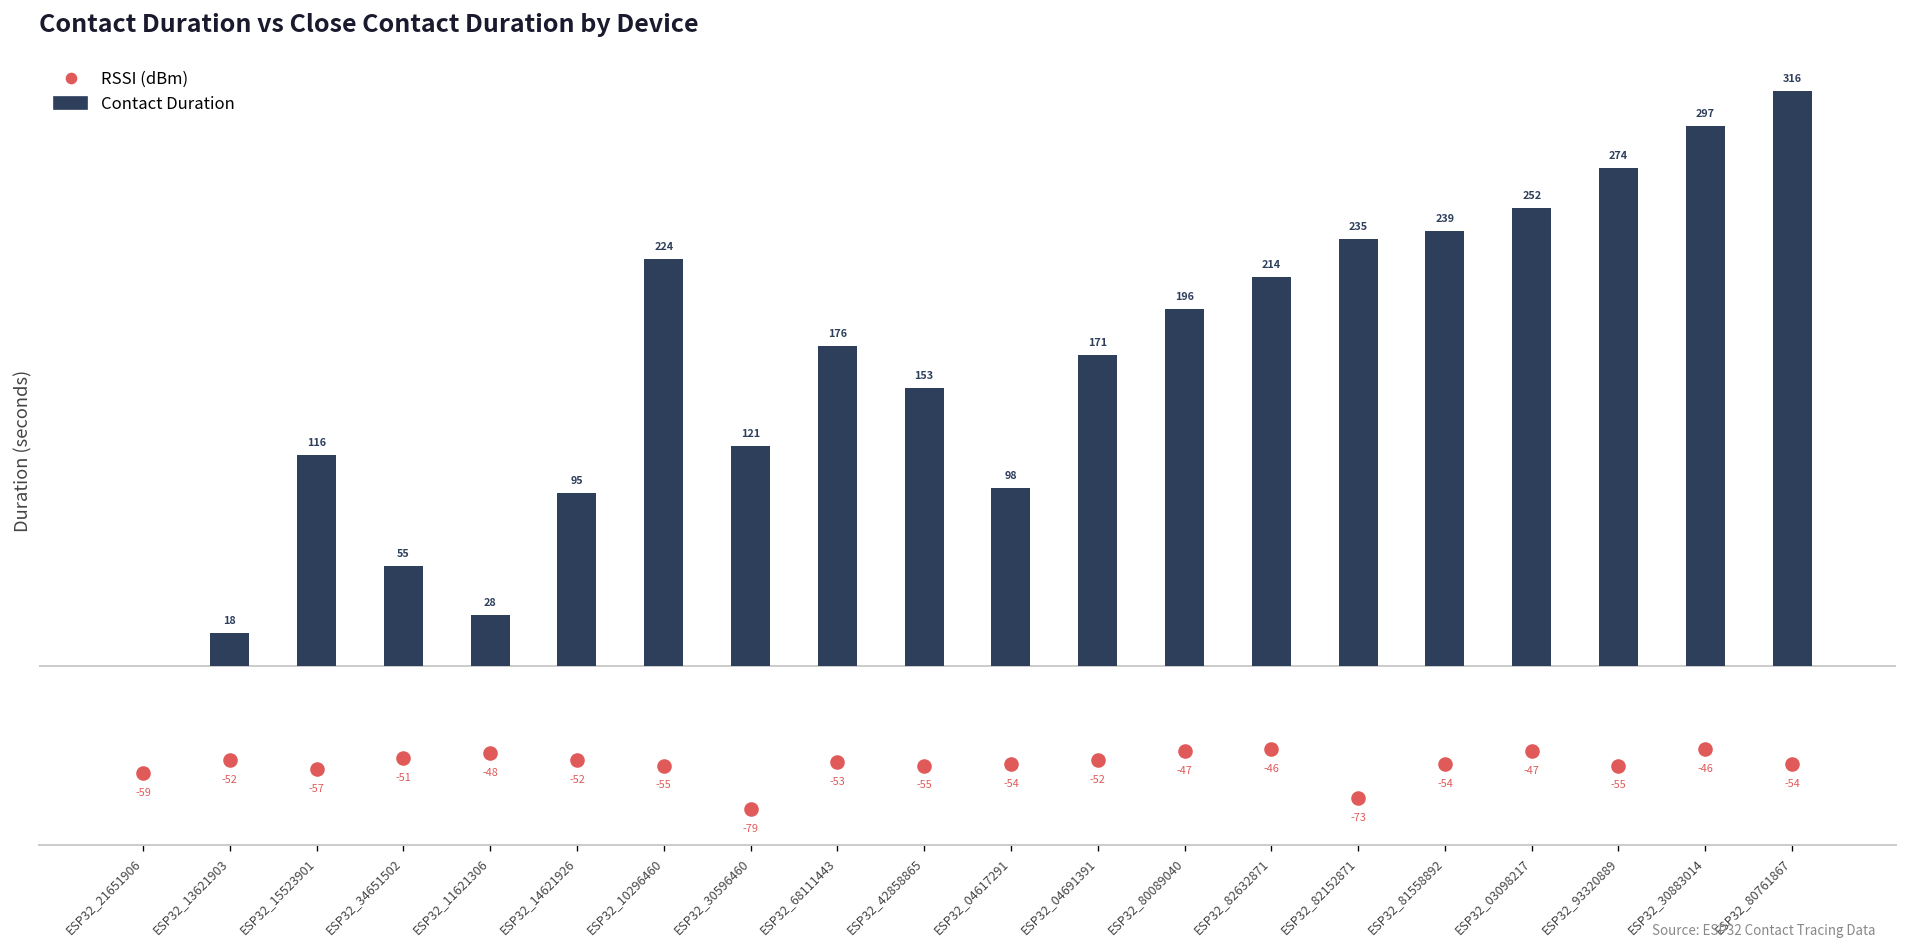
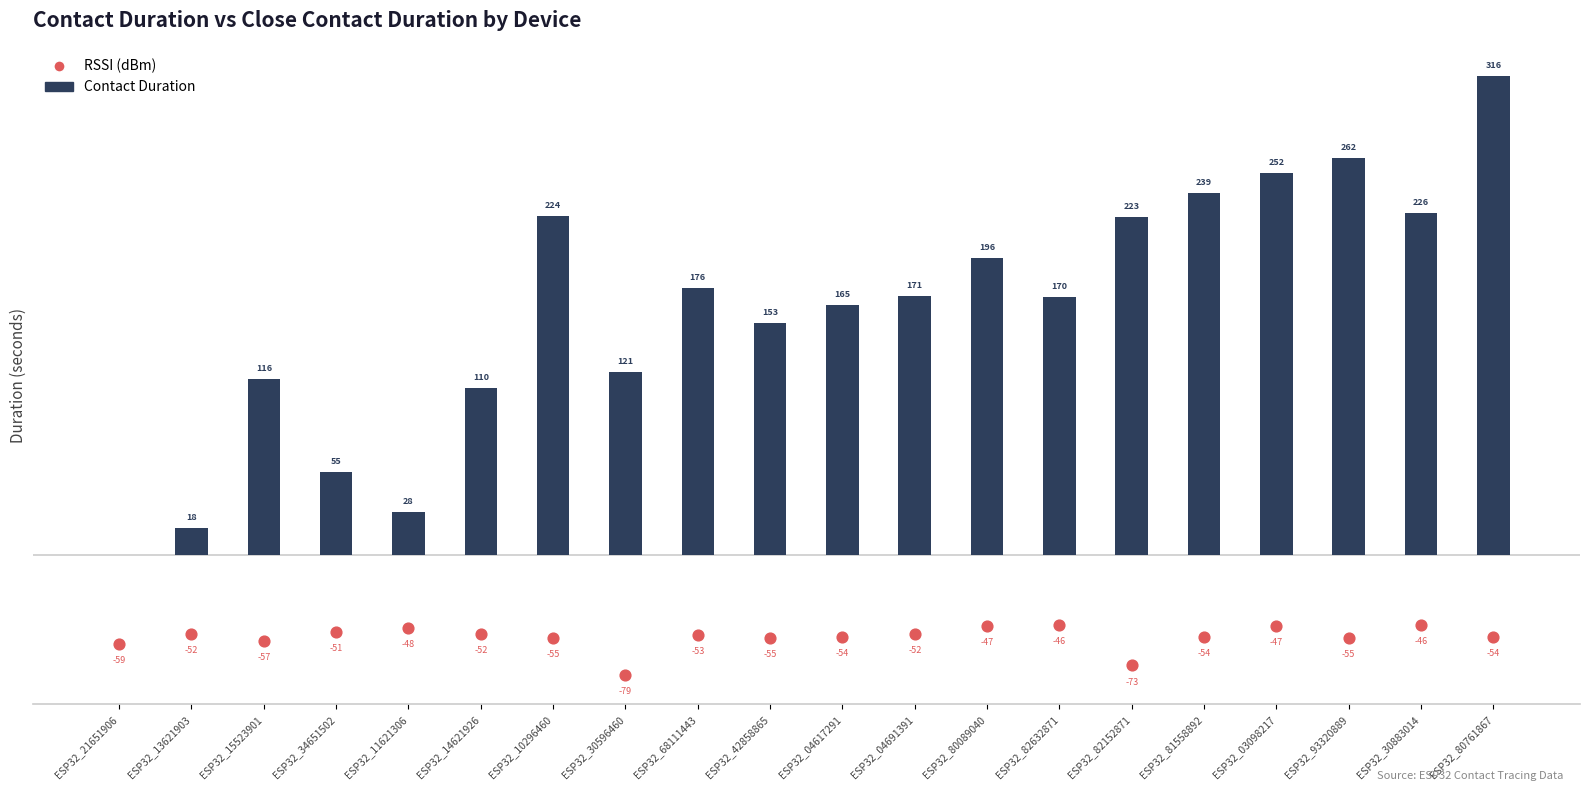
Contact Duration, ESP32_14621926: 95 -> 110
Contact Duration, ESP32_04617291: 98 -> 165
Contact Duration, ESP32_82632871: 214 -> 170
Contact Duration, ESP32_82152871: 235 -> 223
Contact Duration, ESP32_93320889: 274 -> 262
Contact Duration, ESP32_30883014: 297 -> 226
